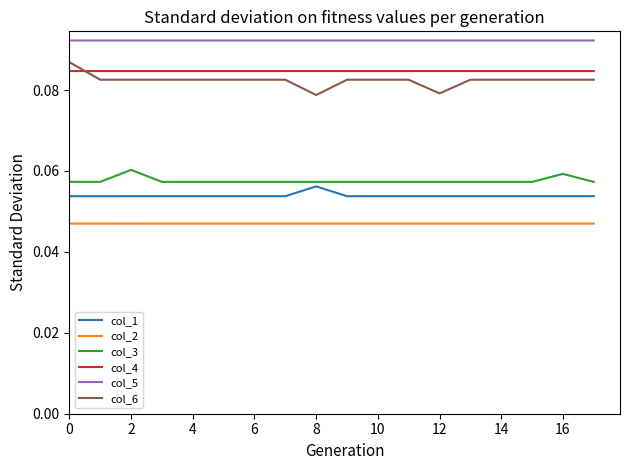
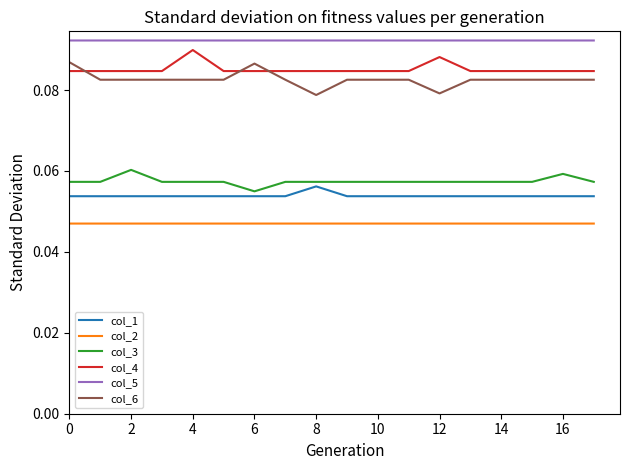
col_4, 4: 0.085 -> 0.090
col_3, 6: 0.057 -> 0.055
col_6, 6: 0.083 -> 0.087
col_4, 12: 0.085 -> 0.088
